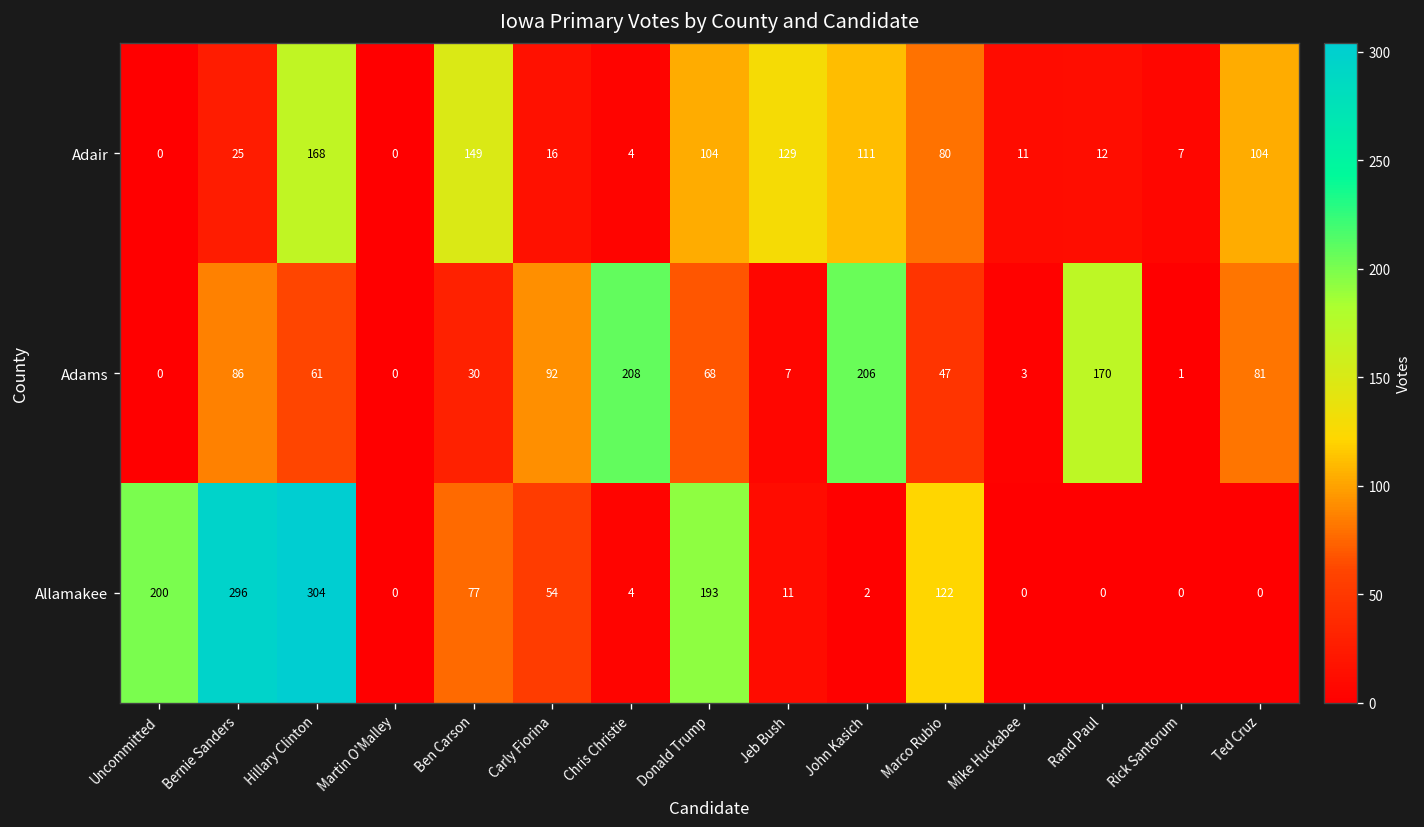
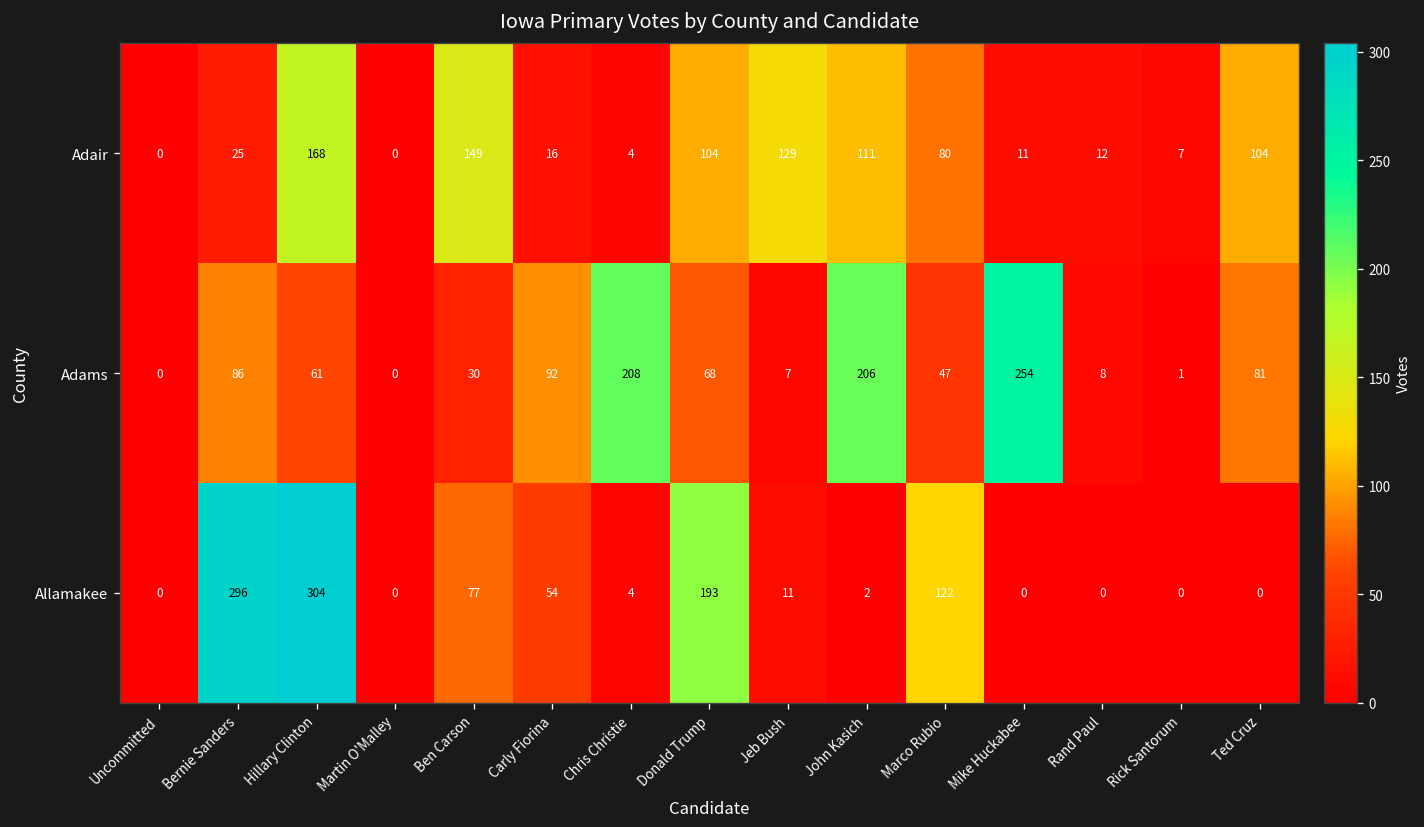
Adams, Mike Huckabee: 3 -> 254
Adams, Rand Paul: 170 -> 8
Allamakee, Uncommitted: 200 -> 0
